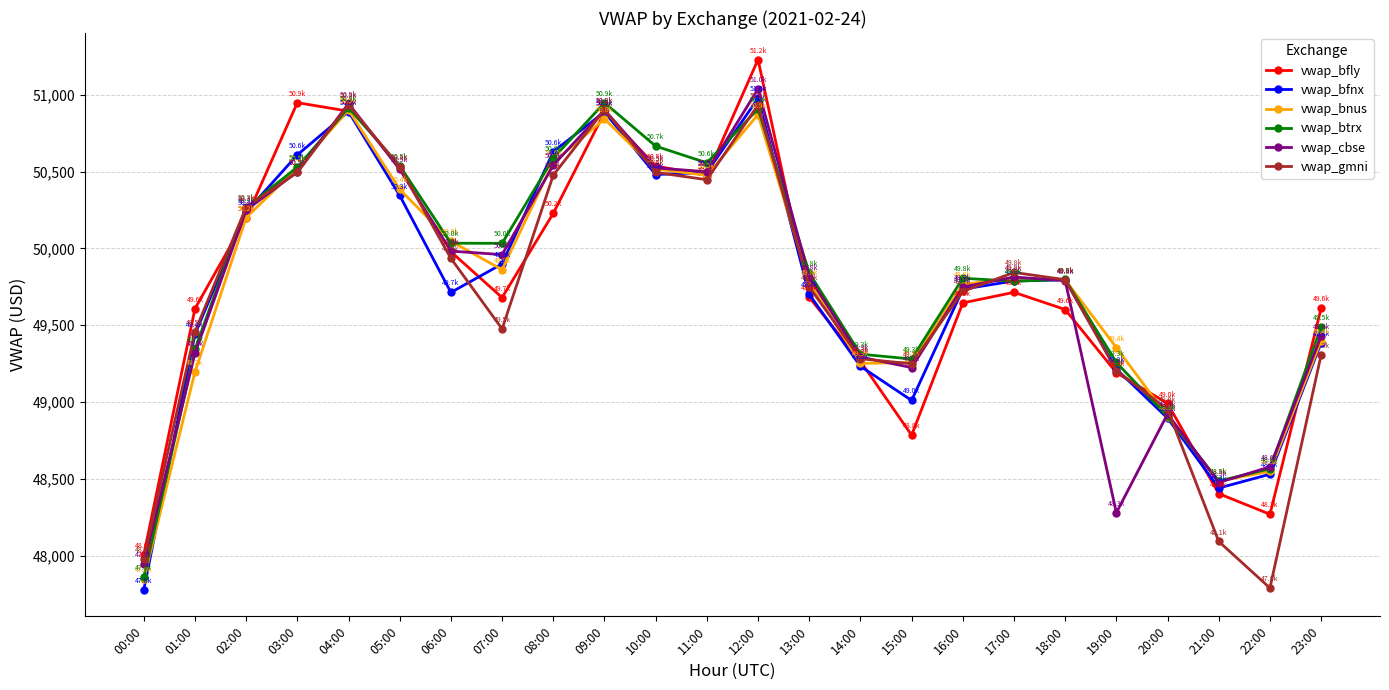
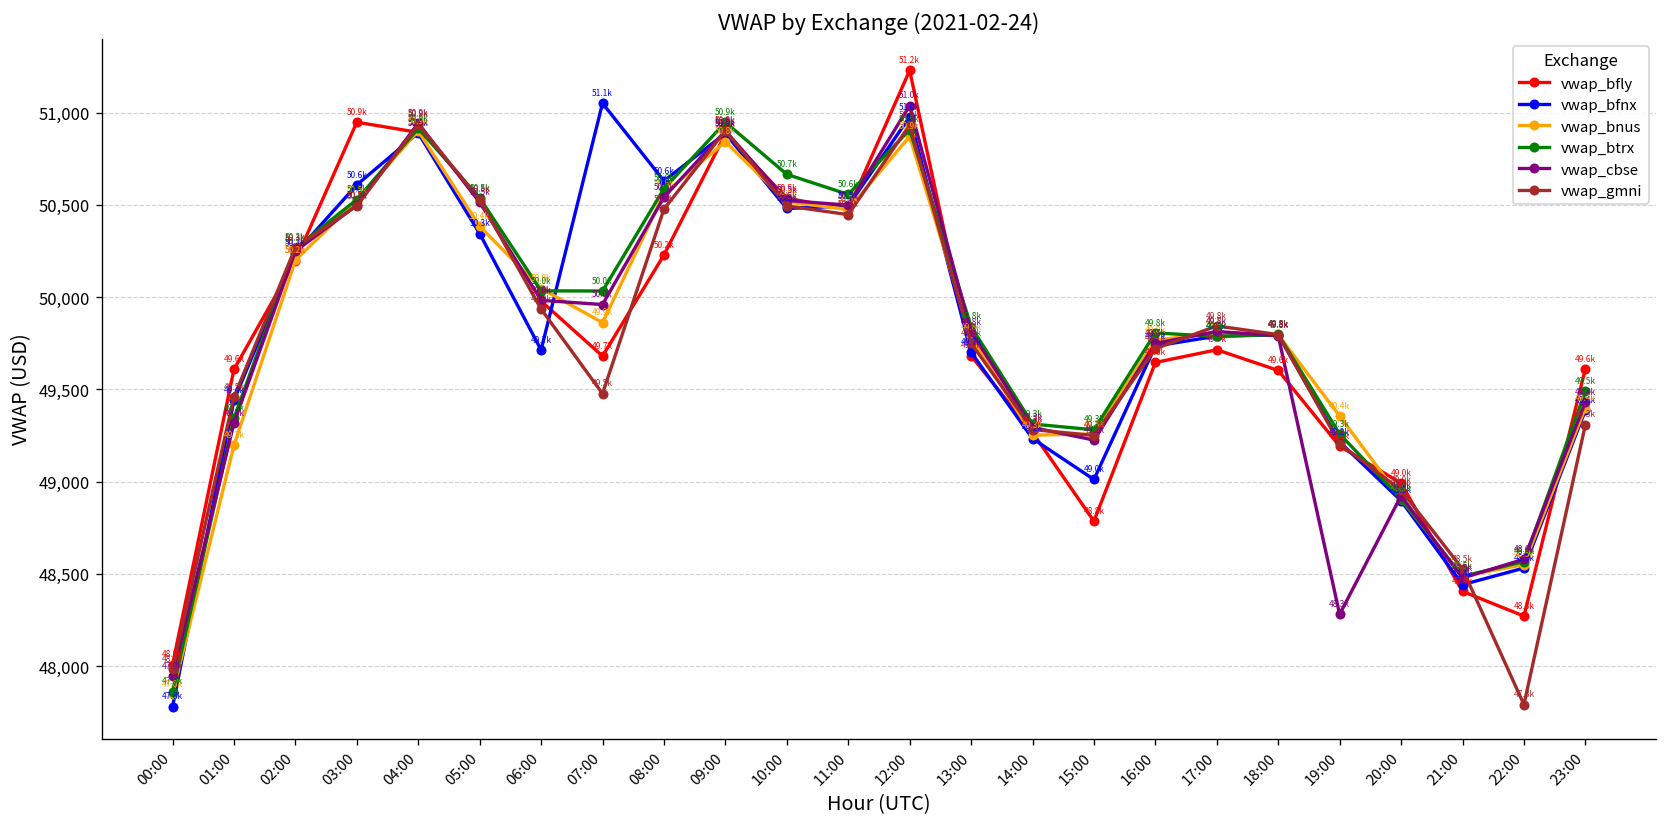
vwap_bfnx, 07:00: 49.9k -> 51.1k
vwap_gmni, 21:00: 48.1k -> 48.5k
